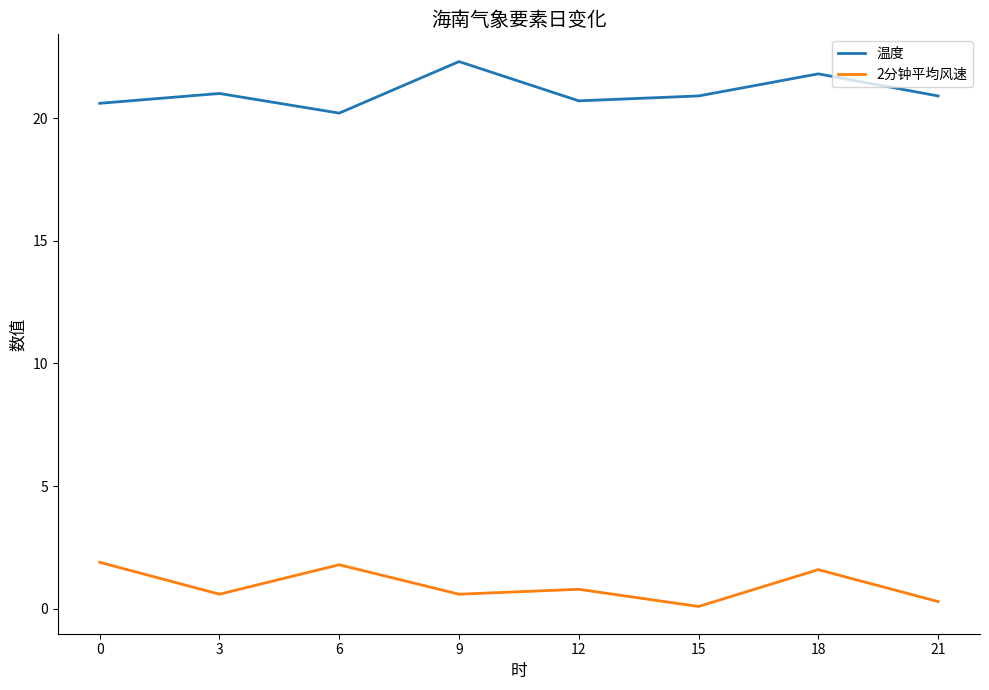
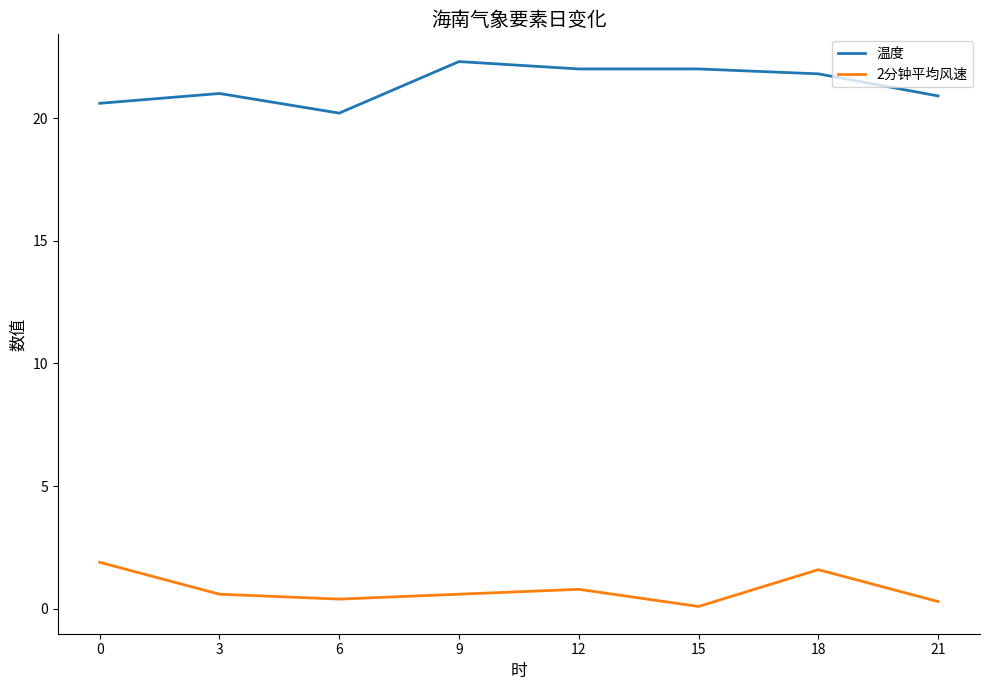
2分钟平均风速, 6: 1.8 -> 0.4
温度, 12: 20.7 -> 22.0
温度, 15: 20.9 -> 22.0
